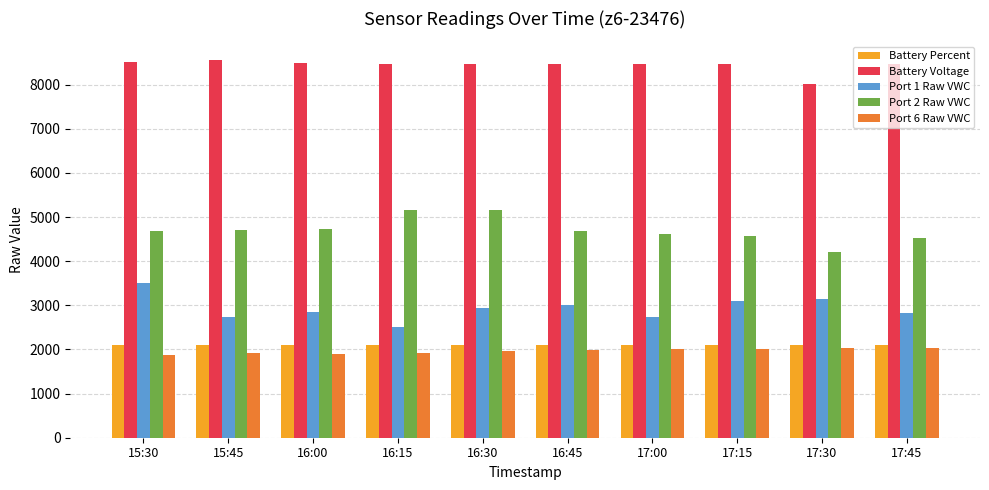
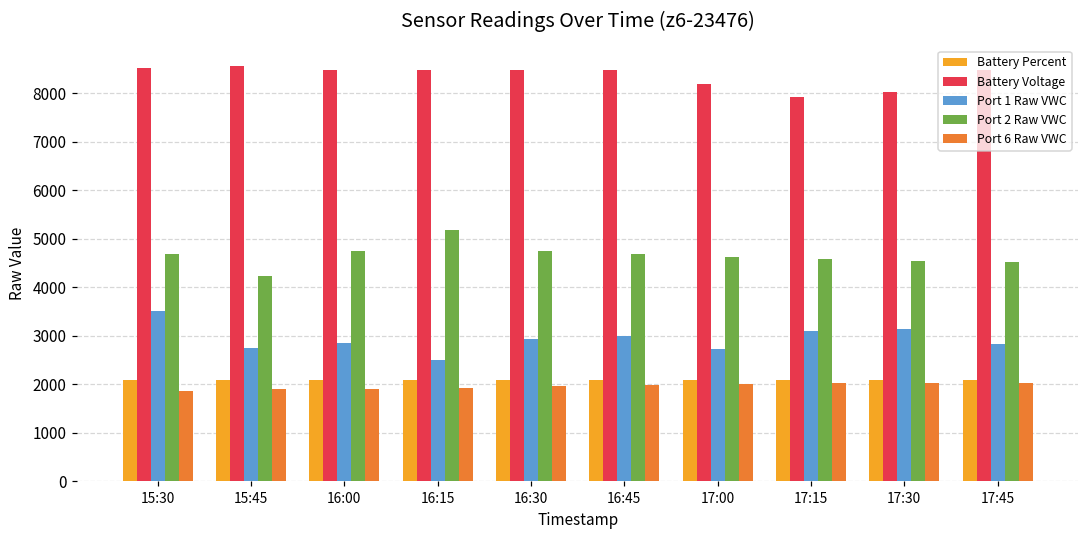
Port 2 Raw VWC, 15:45: 4700 -> 4200
Port 2 Raw VWC, 16:30: 5200 -> 4800
Battery Voltage, 17:00: 8500 -> 8200
Battery Voltage, 17:15: 8500 -> 7900
Port 2 Raw VWC, 17:30: 4200 -> 4500
